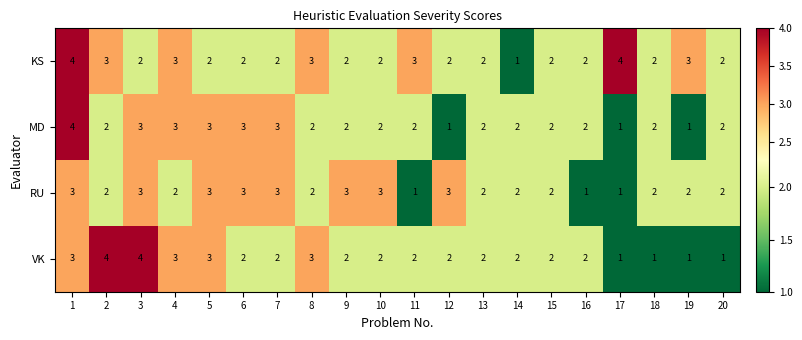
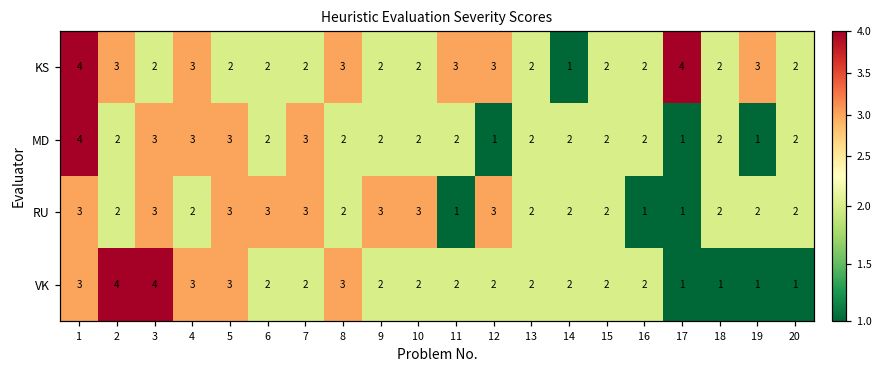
KS, 12: 2 -> 3
MD, 6: 3 -> 2
